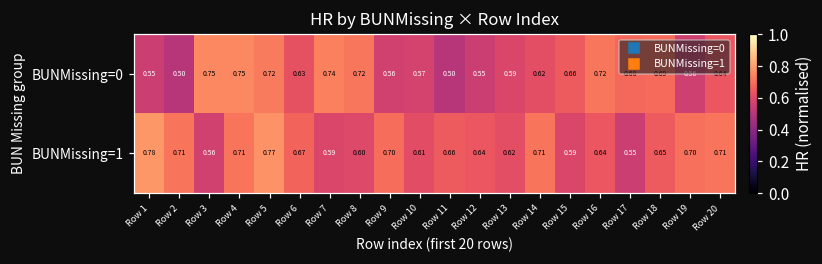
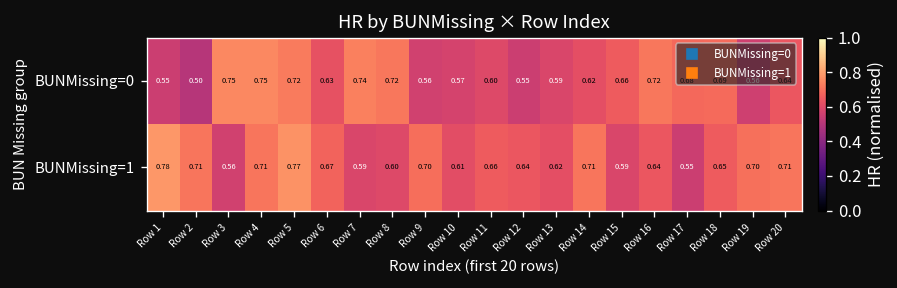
BUNMissing=0, Row 11: 0.50 -> 0.60
